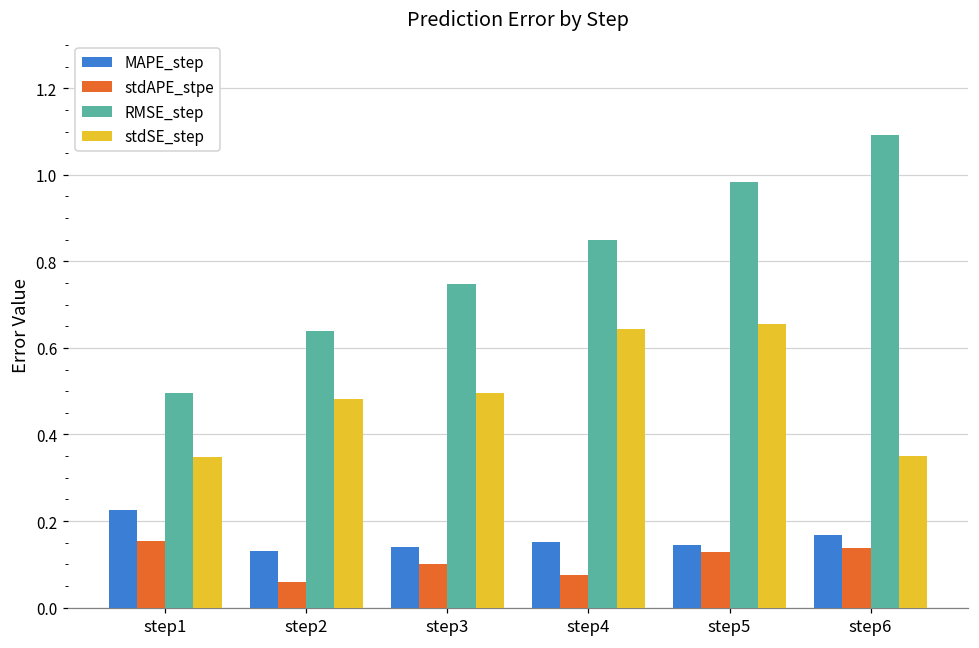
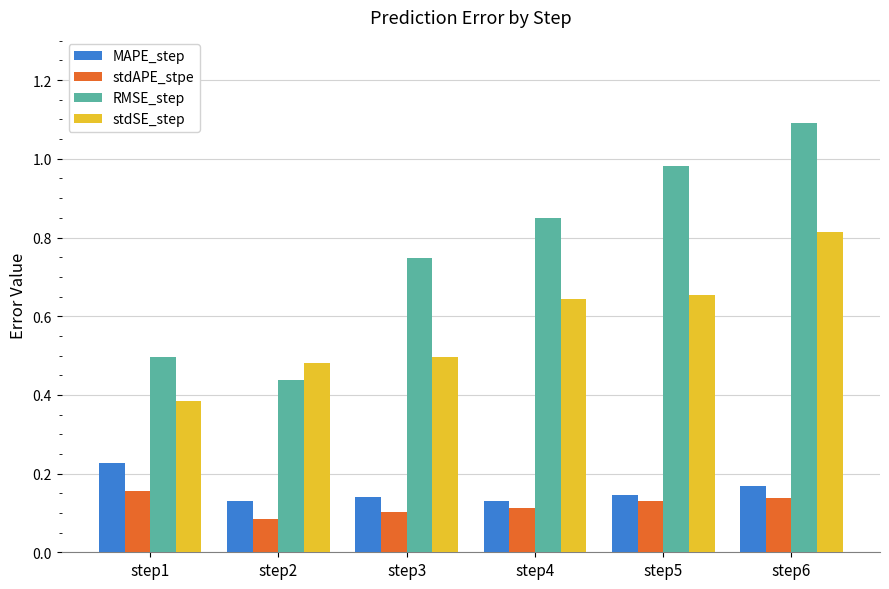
stdSE_step, step1: 0.35 -> 0.38
stdAPE_stpe, step2: 0.06 -> 0.08
RMSE_step, step2: 0.64 -> 0.44
MAPE_step, step4: 0.15 -> 0.13
stdAPE_stpe, step4: 0.08 -> 0.11
stdSE_step, step6: 0.35 -> 0.81
